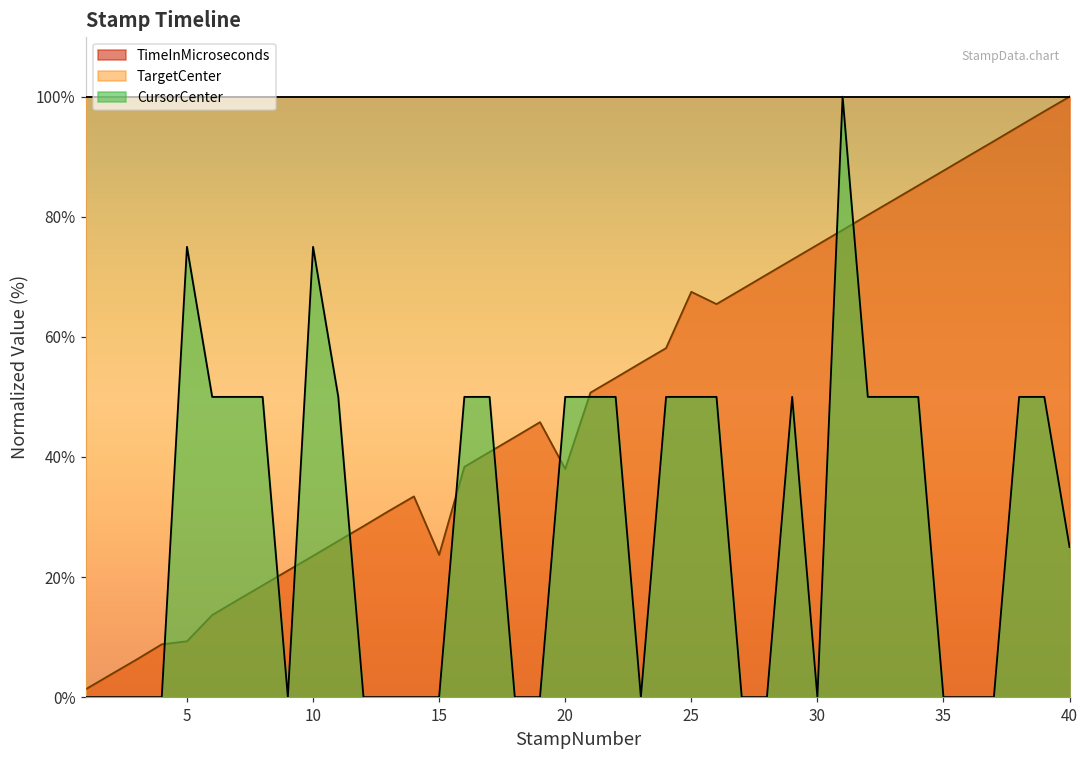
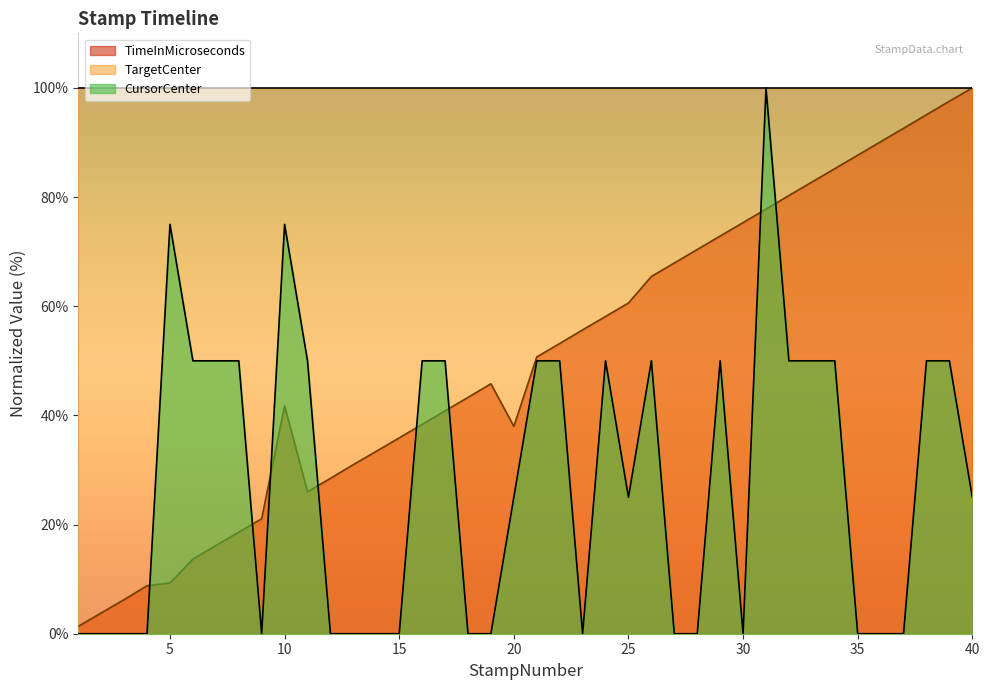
TimeInMicroseconds, 10: 24% -> 42%
TimeInMicroseconds, 15: 24% -> 36%
CursorCenter, 20: 50% -> 25%
TimeInMicroseconds, 25: 67% -> 61%
CursorCenter, 25: 50% -> 25%
